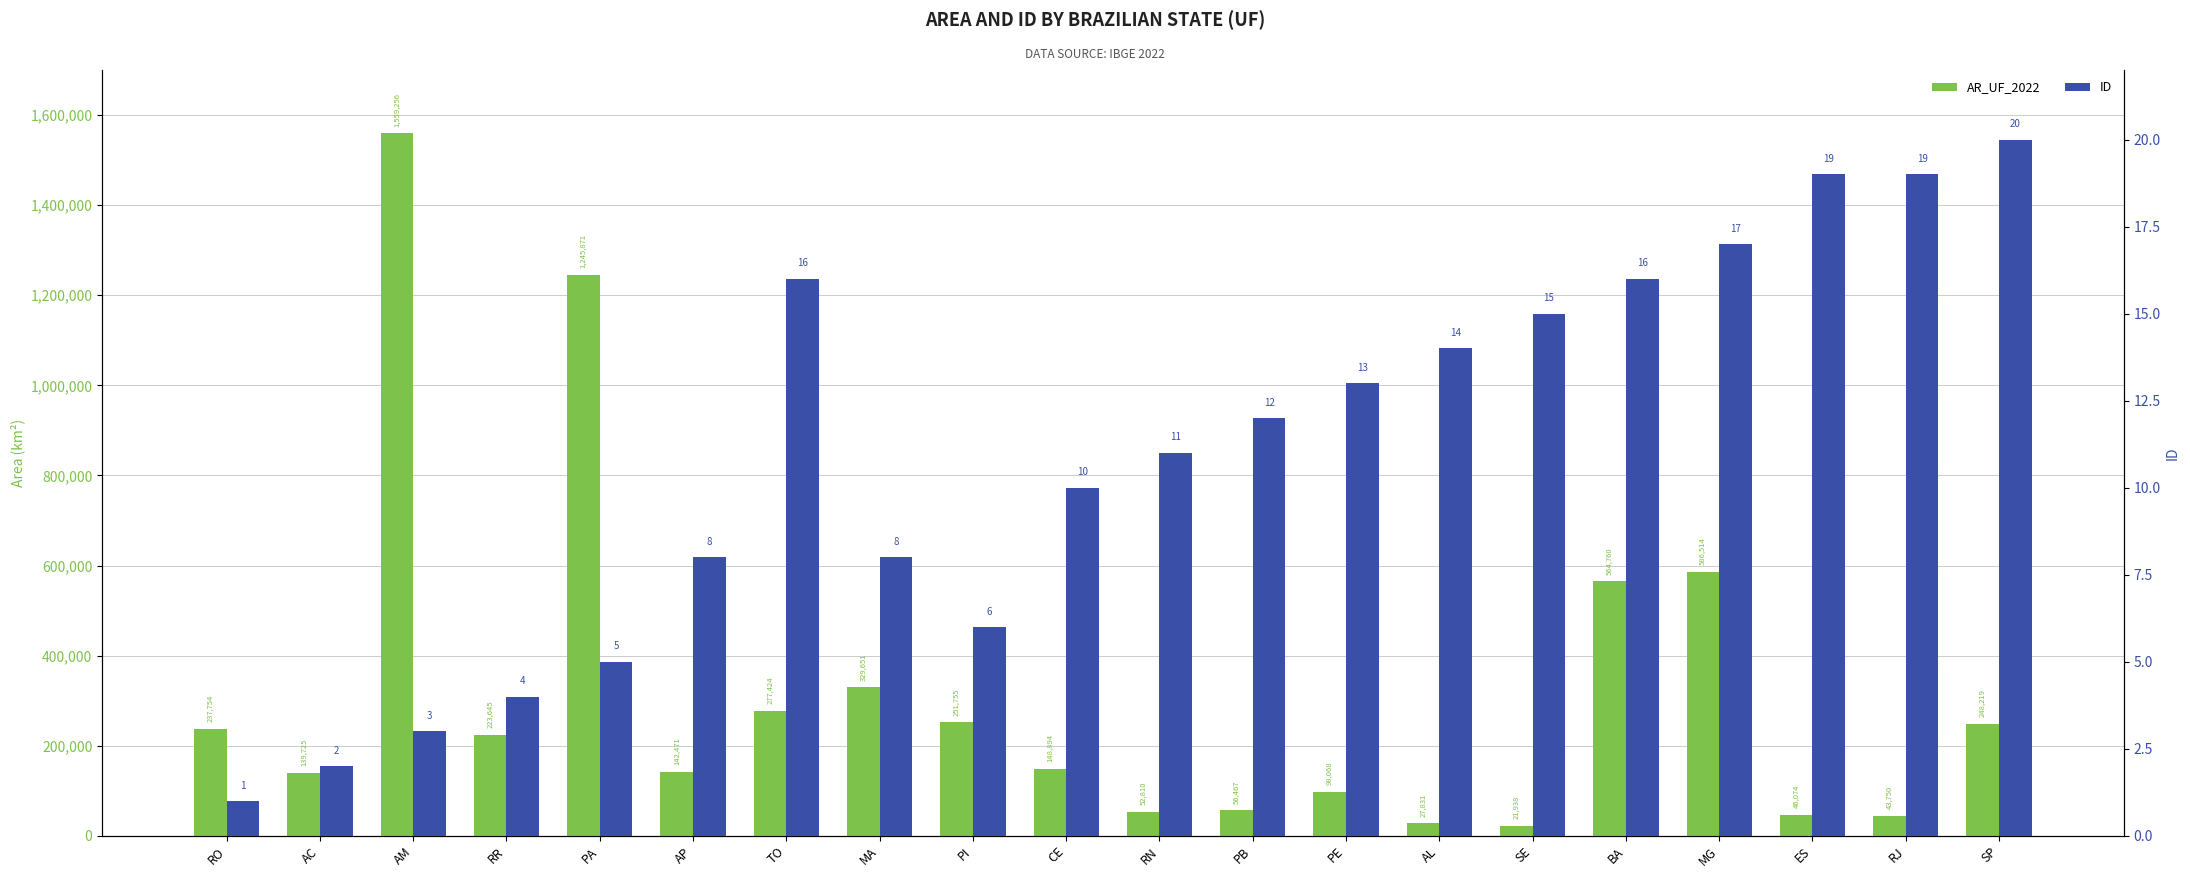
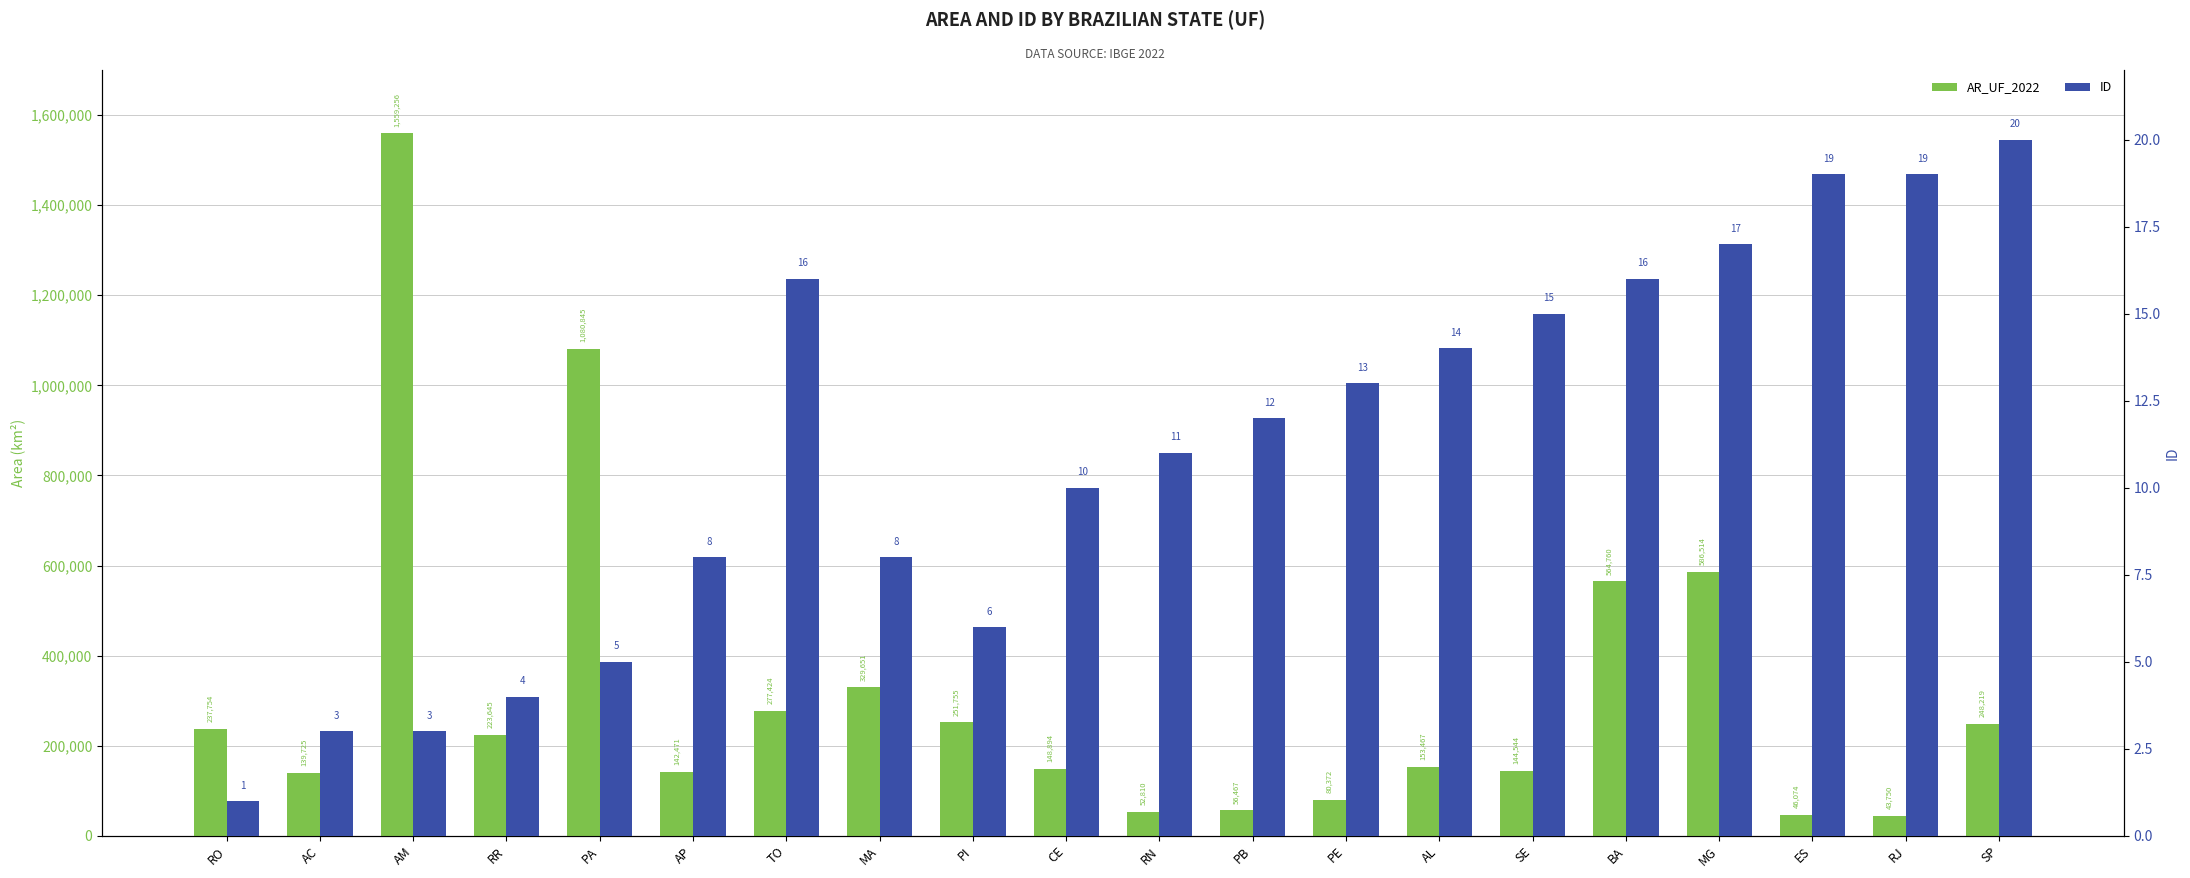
AR_UF_2022, PA: 1,245,871 -> 1,080,845
AR_UF_2022, PE: 98,068 -> 80,372
AR_UF_2022, AL: 27,831 -> 153,467
AR_UF_2022, SE: 21,938 -> 144,544
ID, AC: 2 -> 3
